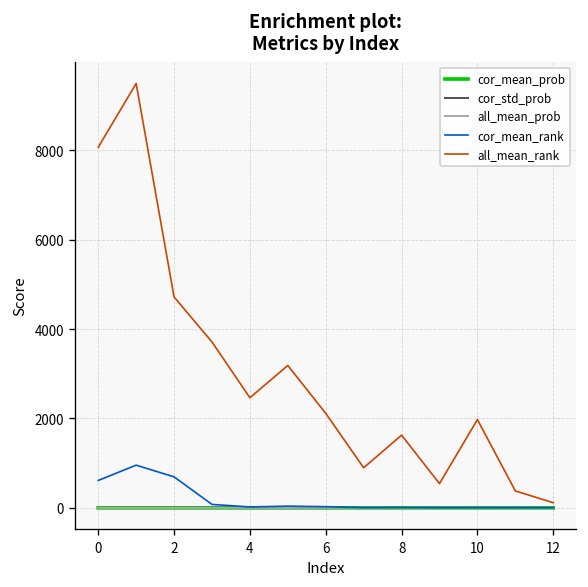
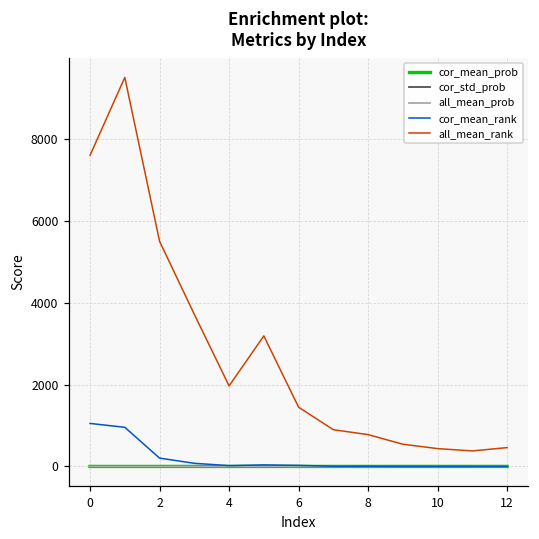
cor_mean_rank, 0: 600 -> 1100
all_mean_rank, 0: 8100 -> 7600
cor_mean_rank, 2: 700 -> 200
all_mean_rank, 2: 4700 -> 5500
all_mean_rank, 4: 2500 -> 2000
all_mean_rank, 6: 2100 -> 1400
all_mean_rank, 8: 1600 -> 800
all_mean_rank, 10: 2000 -> 400
all_mean_rank, 12: 100 -> 500
